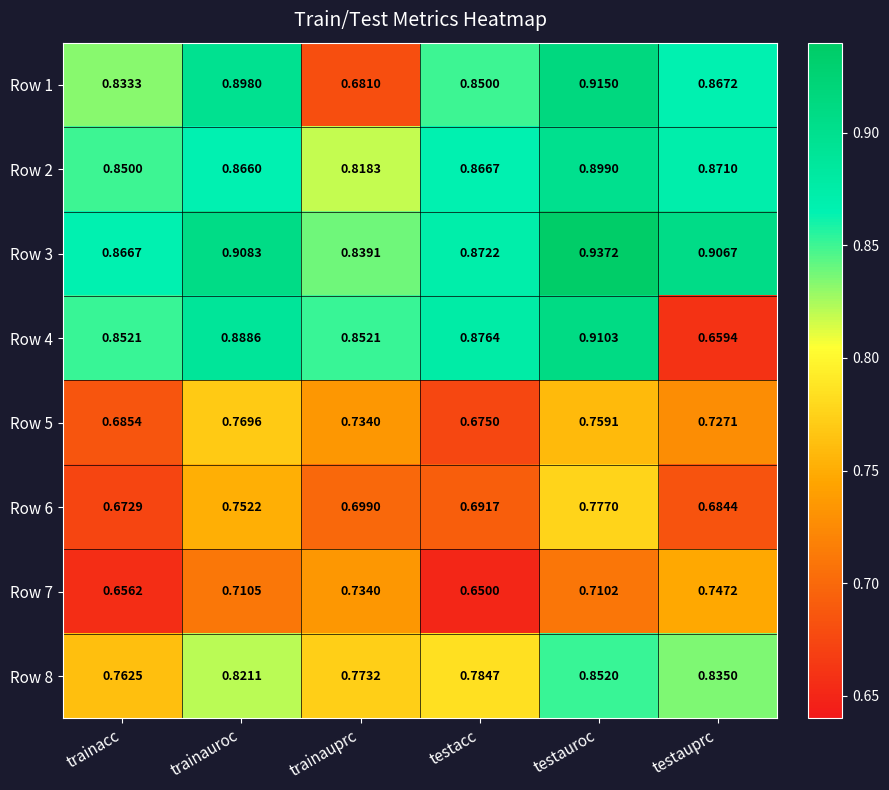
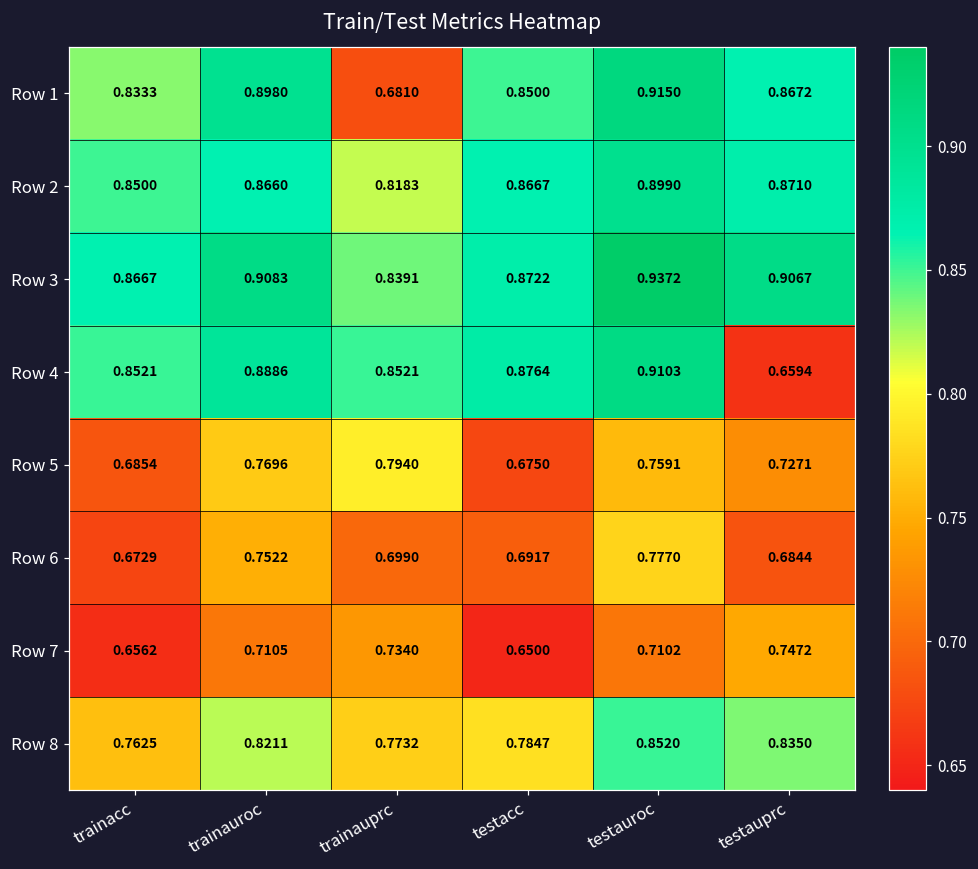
Row 5, trainauprc: 0.7340 -> 0.7940
